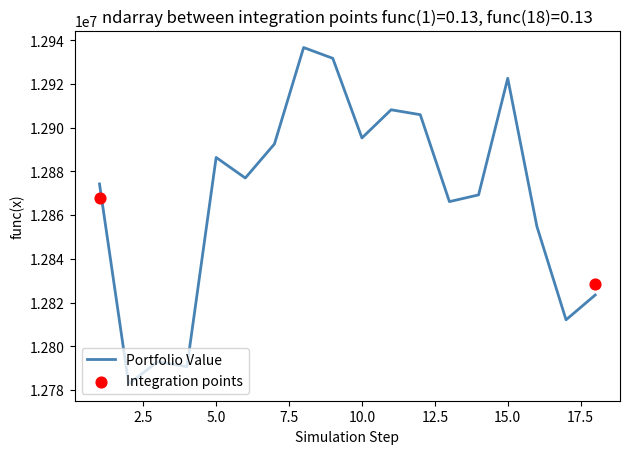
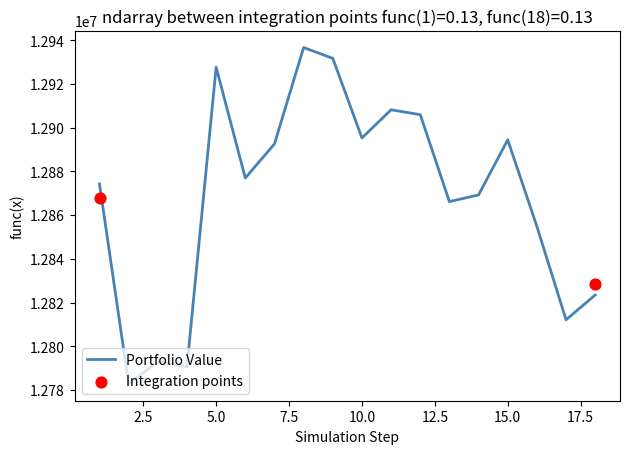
Portfolio Value, 5.0: 12886000 -> 12928000
Portfolio Value, 15.0: 12923000 -> 12894000
